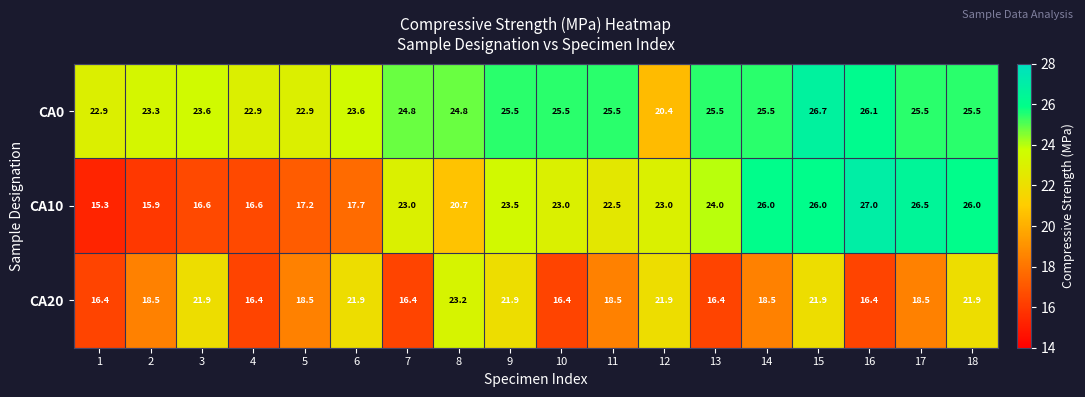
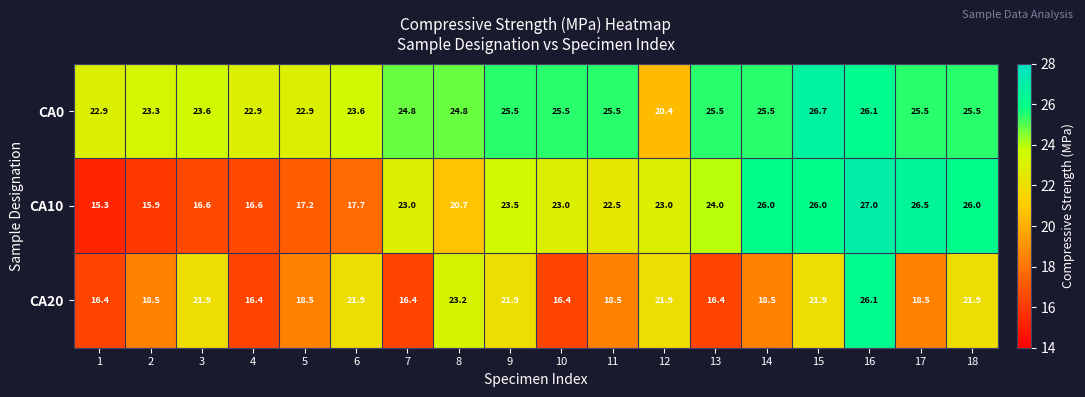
CA20, 16: 16.4 -> 26.1
